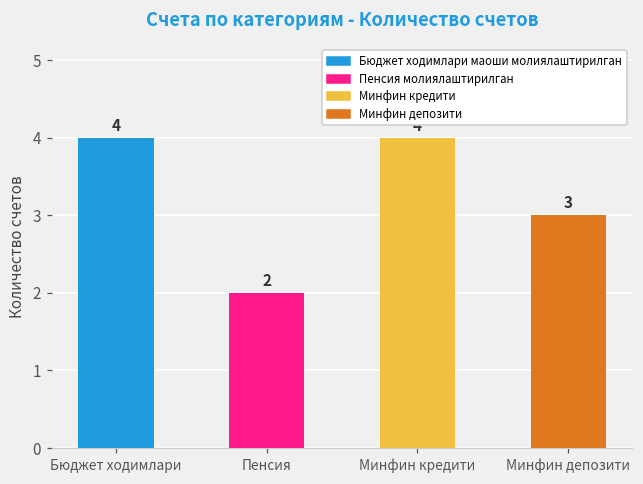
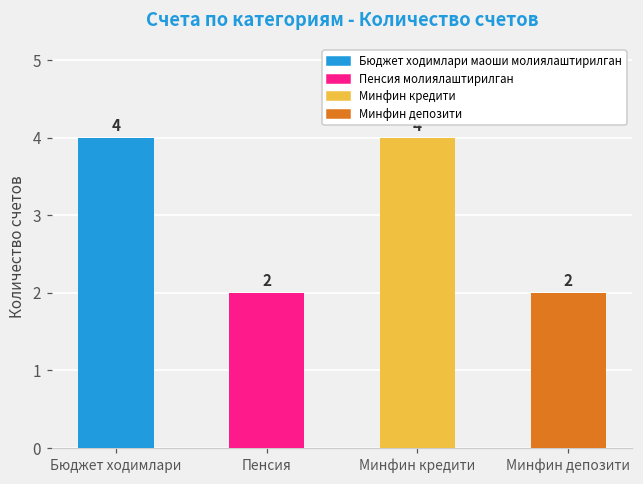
Минфин депозити: 3 -> 2
